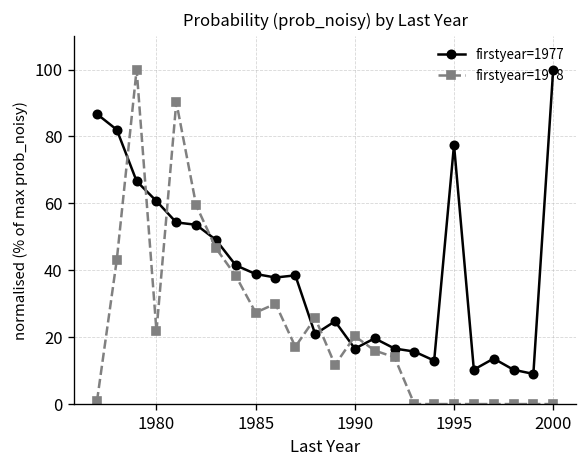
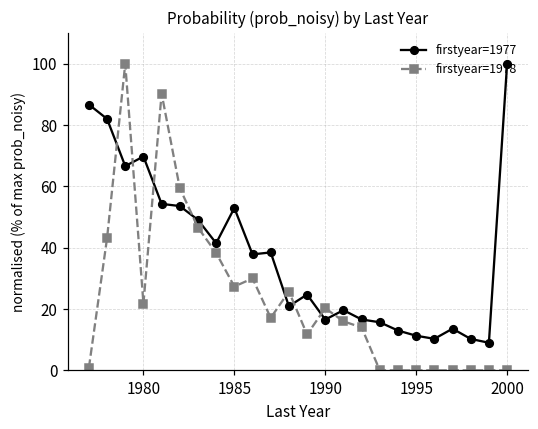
firstyear=1977, 1980: 61 -> 70
firstyear=1977, 1985: 39 -> 53
firstyear=1977, 1995: 77 -> 11
